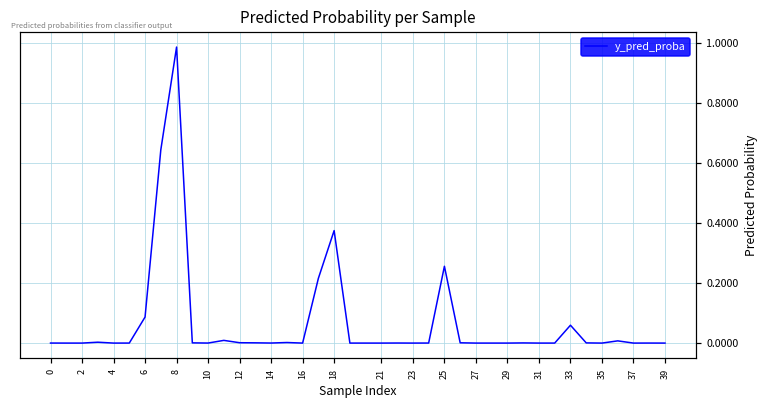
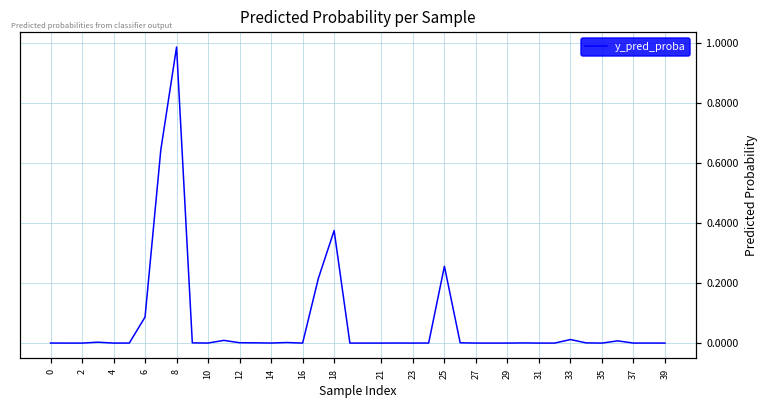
33: 0.06 -> 0.01
